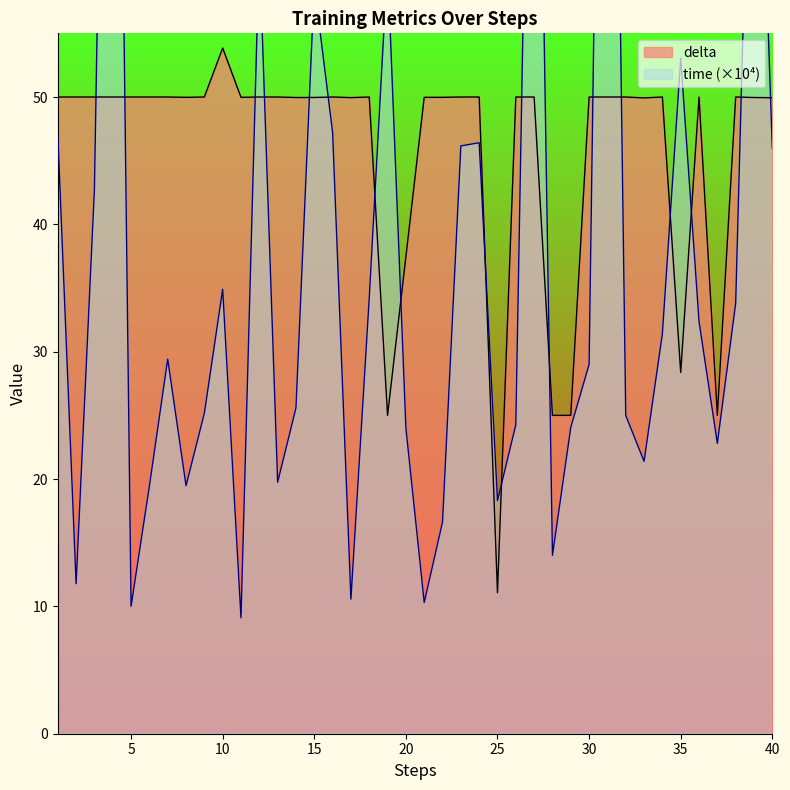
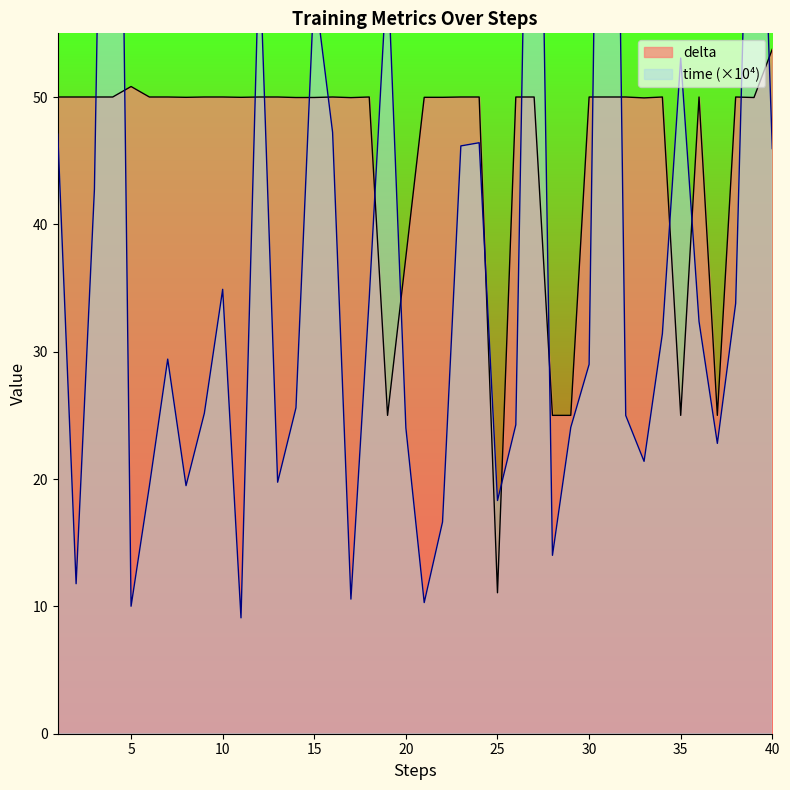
delta, 5: 50.0 -> 50.8
delta, 10: 53.8 -> 50.0
delta, 35: 28.4 -> 25.0
delta, 40: 49.9 -> 53.8
